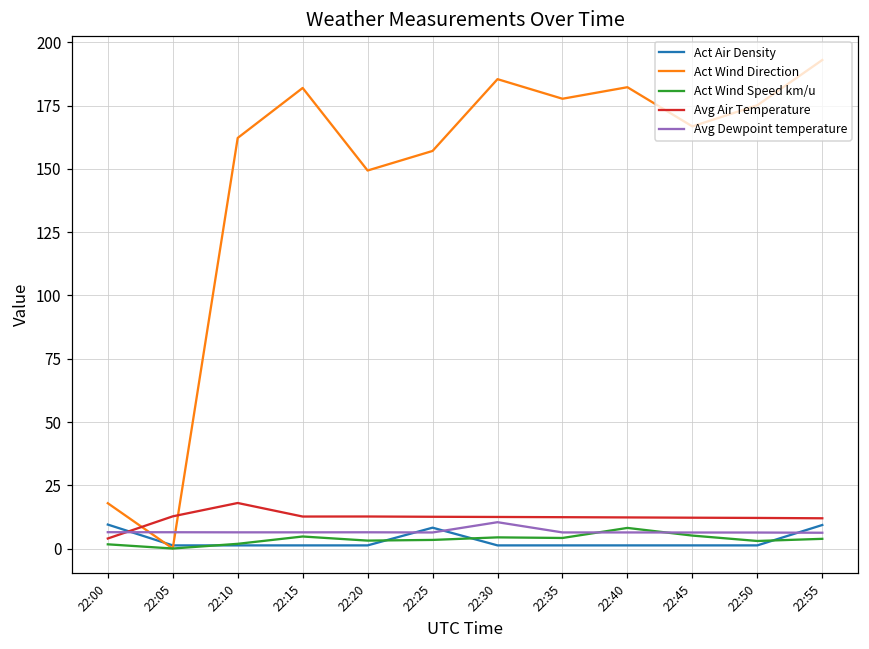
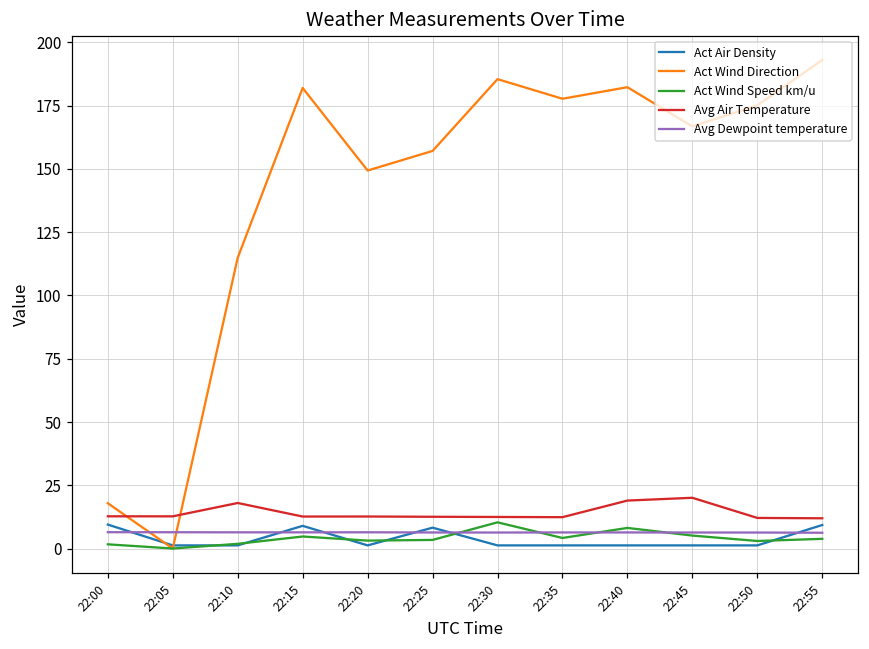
Avg Air Temperature, 22:00: 4 -> 13
Act Wind Direction, 22:10: 162 -> 115
Act Air Density, 22:15: 1 -> 9
Act Wind Speed km/u, 22:30: 4 -> 10
Avg Dewpoint temperature, 22:30: 10 -> 6
Avg Air Temperature, 22:40: 12 -> 19
Avg Air Temperature, 22:45: 12 -> 20
